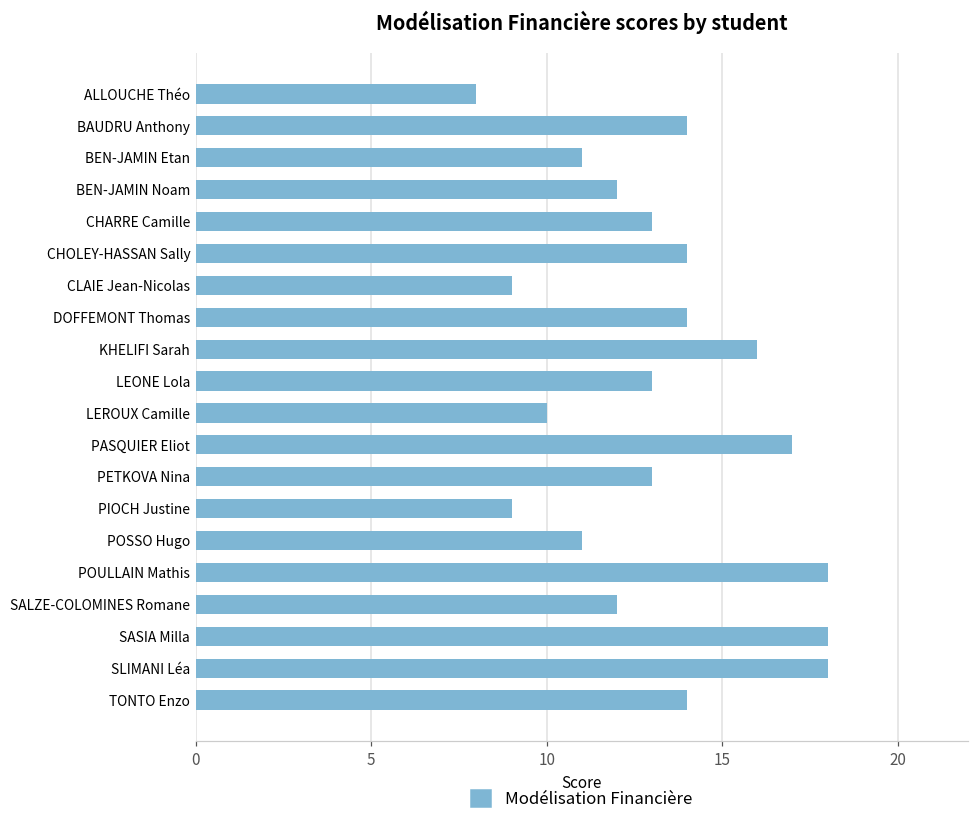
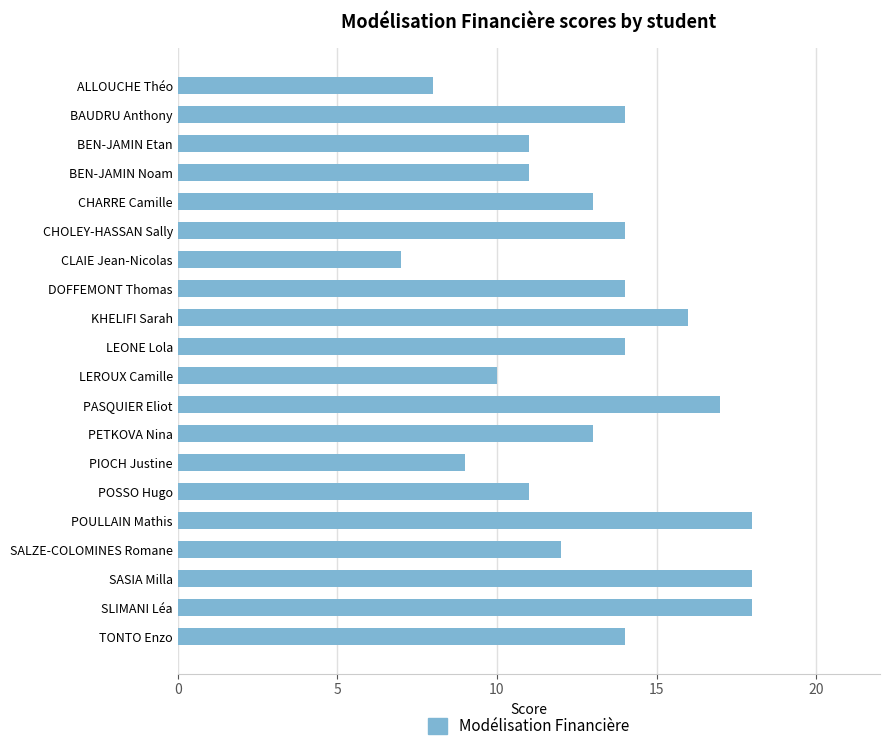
BEN-JAMIN Noam: 12 -> 11
CLAIE Jean-Nicolas: 9 -> 7
LEONE Lola: 13 -> 14
